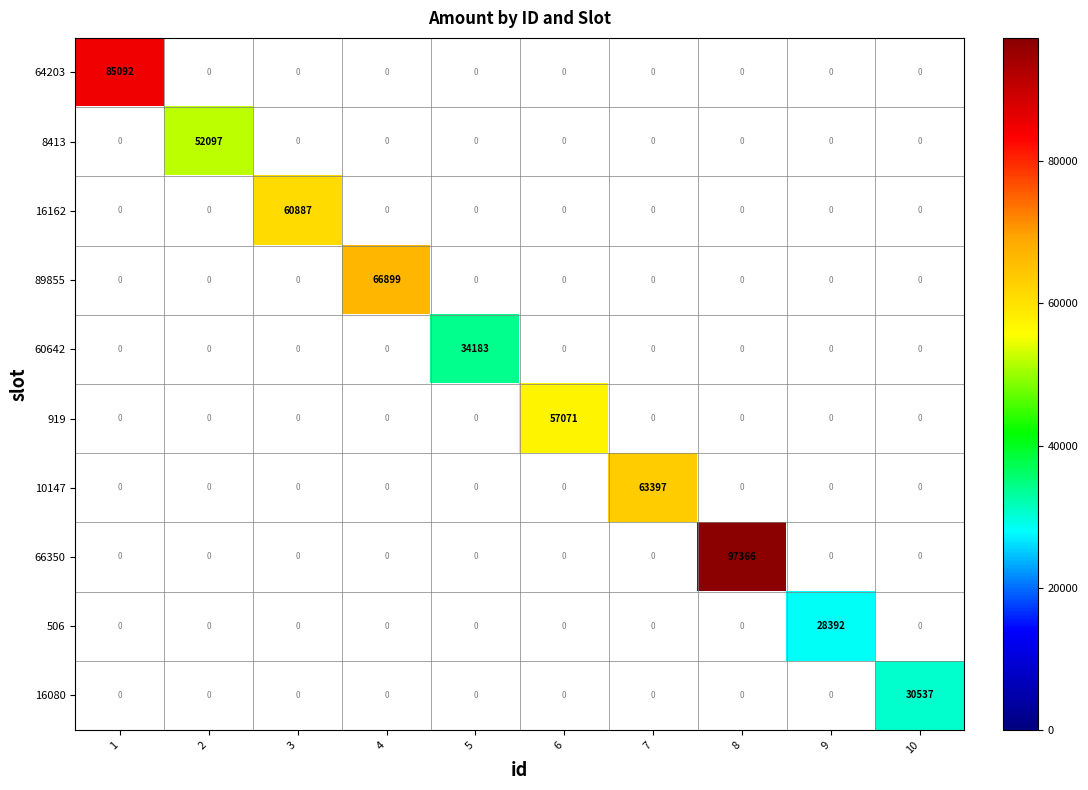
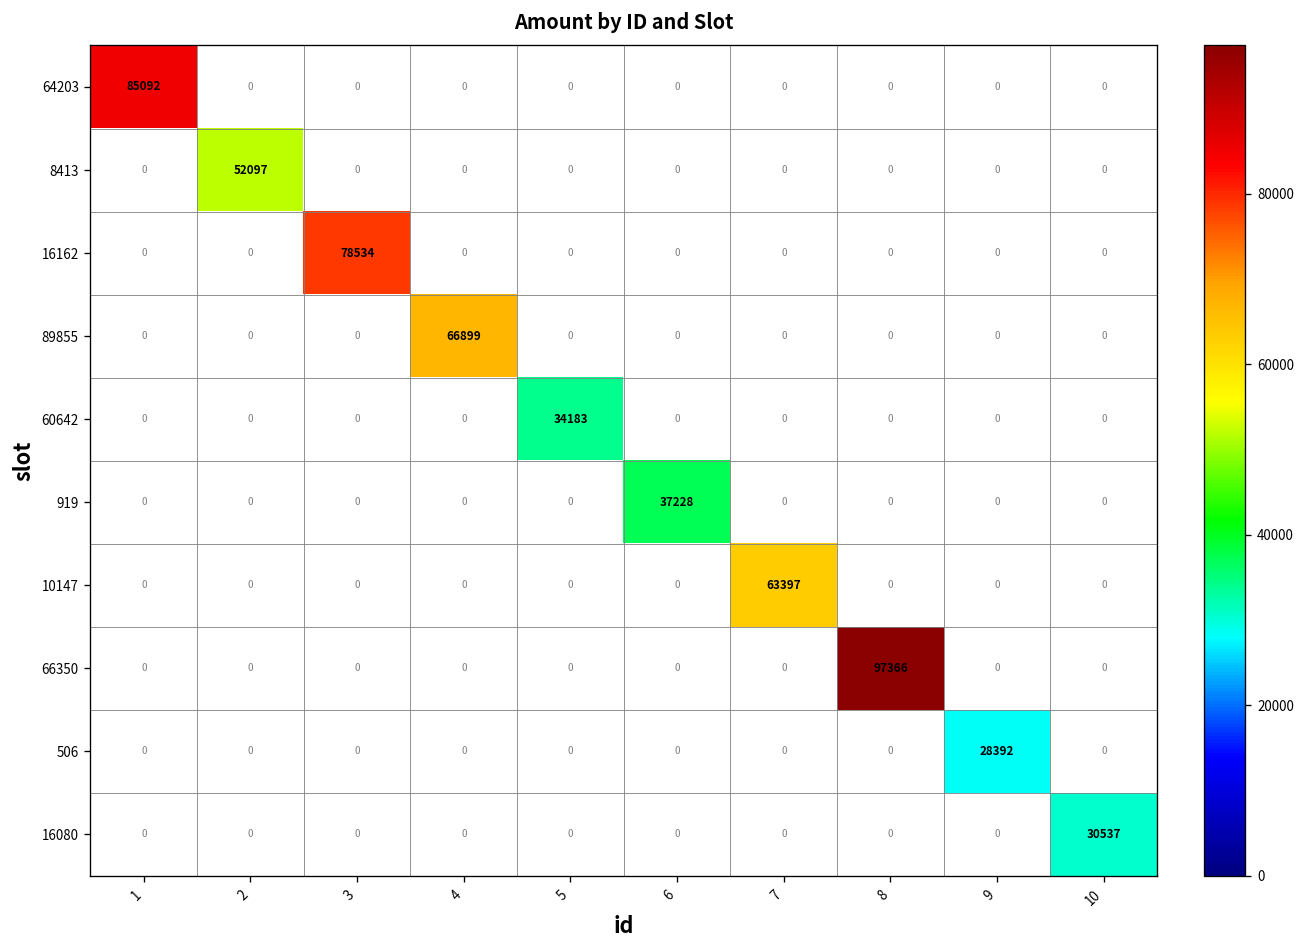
16162, 3: 60887 -> 78534
919, 6: 57071 -> 37228
